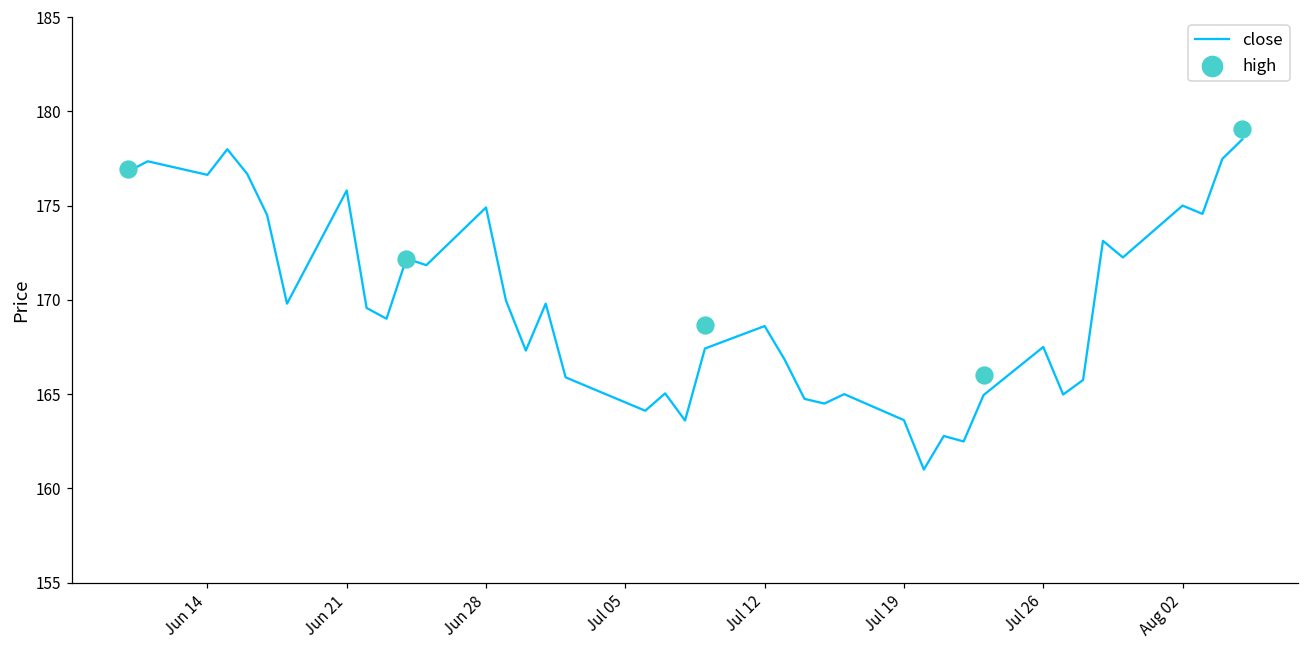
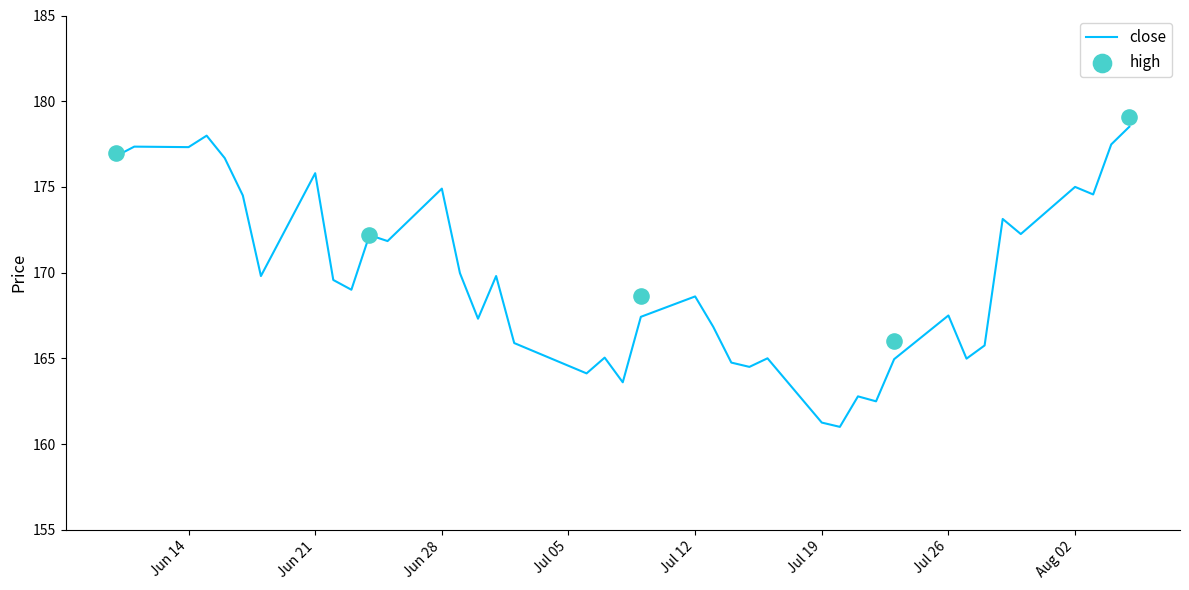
close, Jun 14: 176.6 -> 177.3
close, Jul 19: 163.6 -> 161.3
